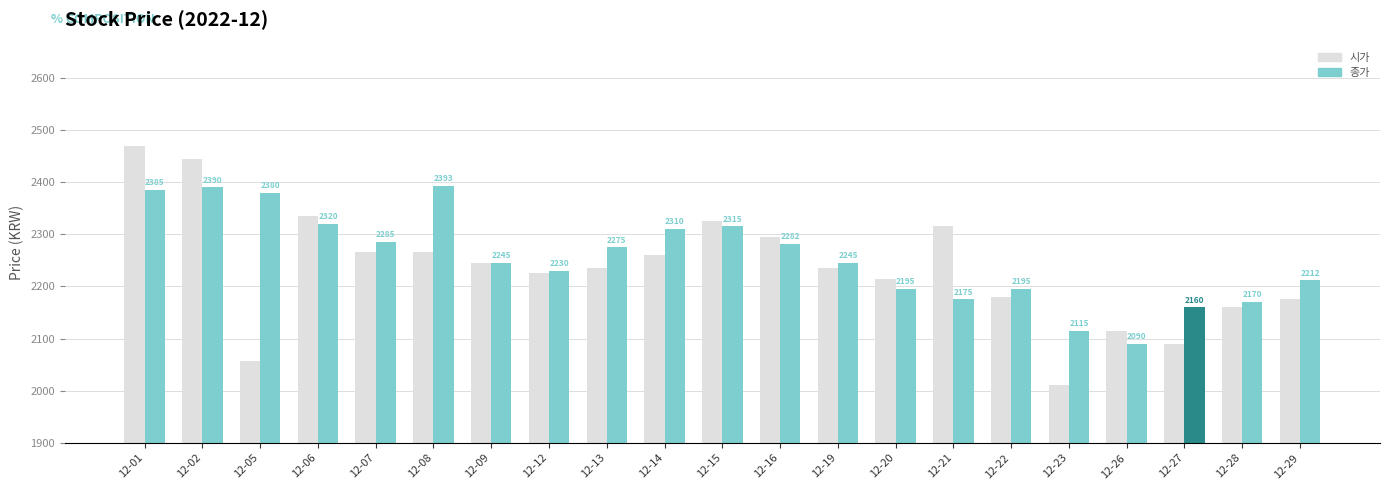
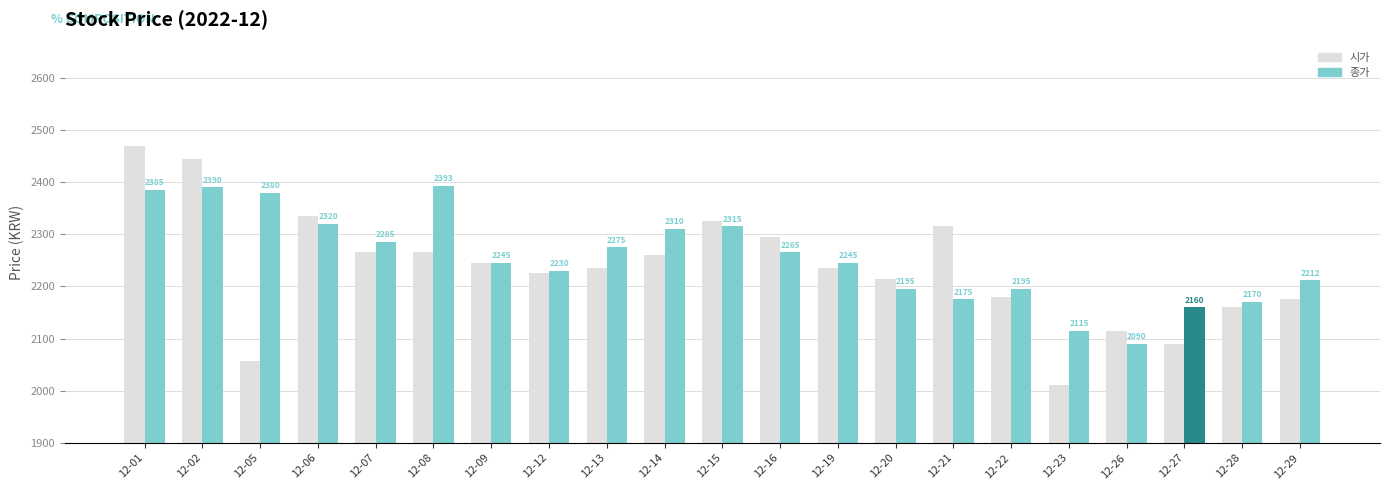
종가, 12-16: 2282 -> 2265
